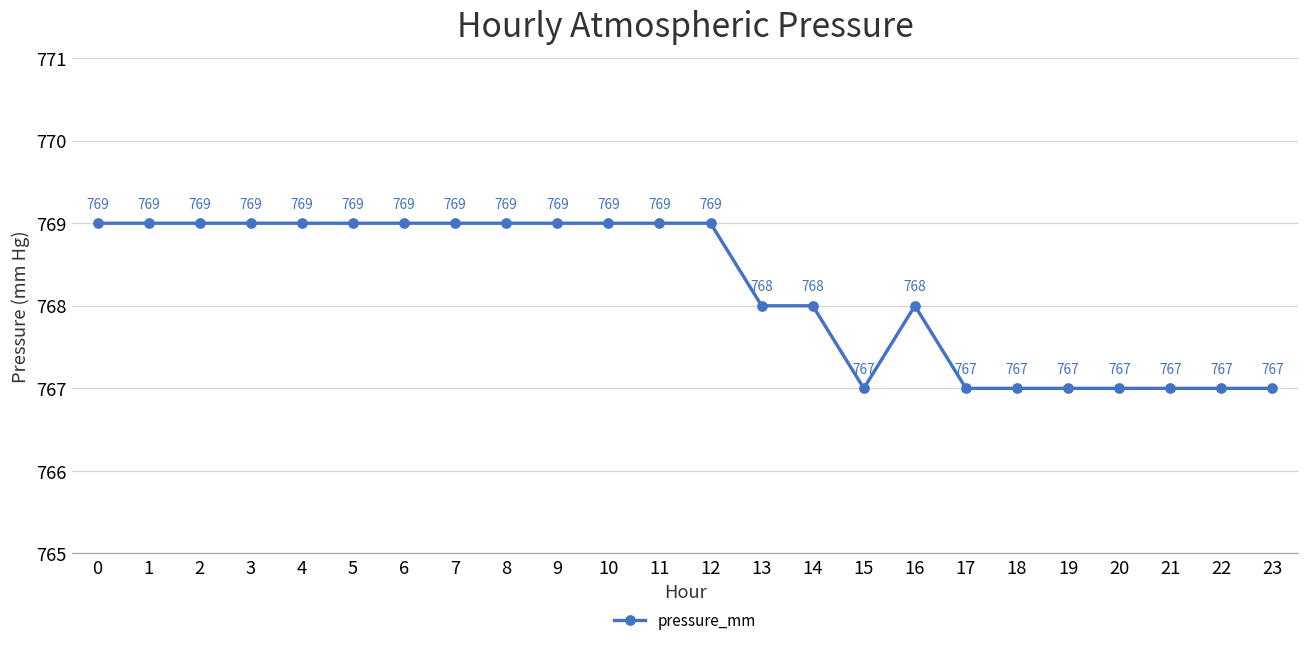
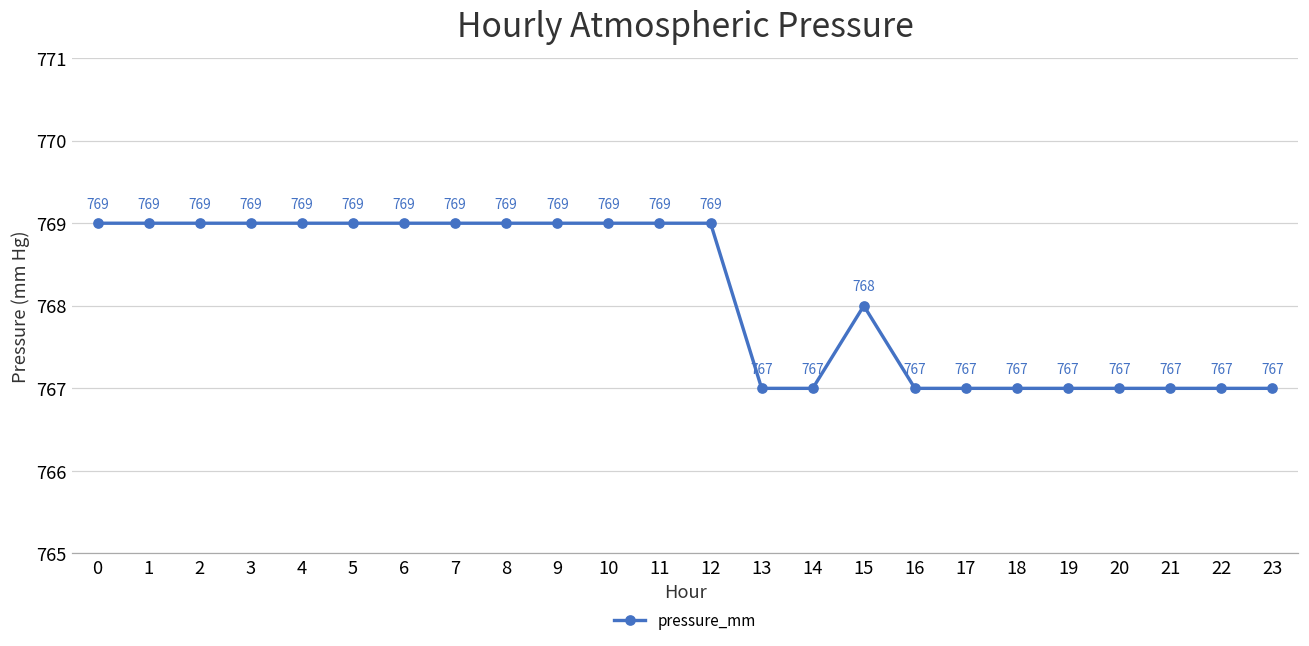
13: 768 -> 767
14: 768 -> 767
15: 767 -> 768
16: 768 -> 767
